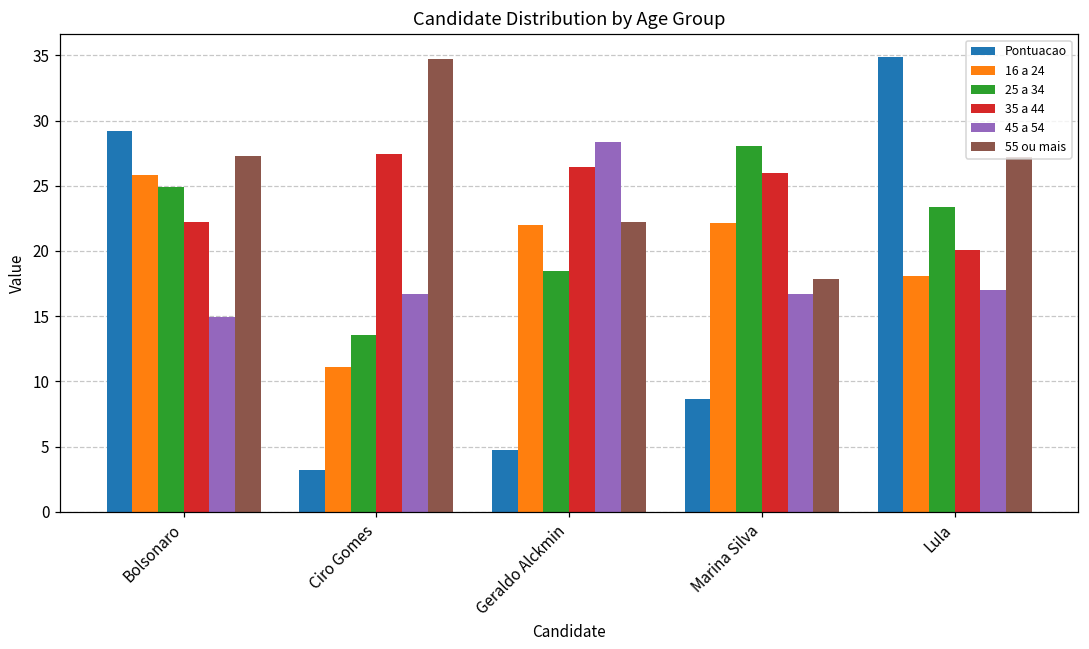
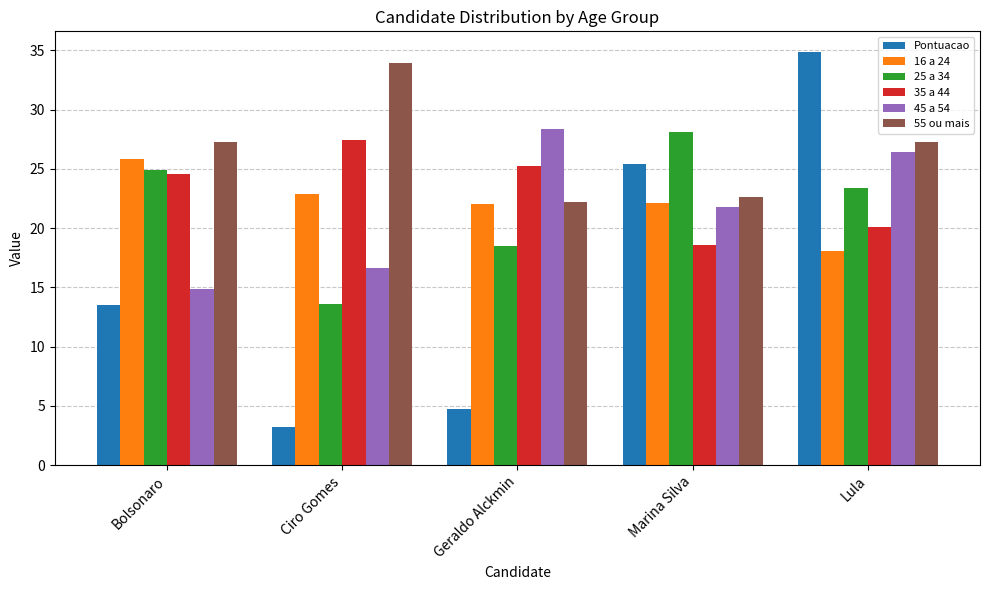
Pontuacao, Bolsonaro: 29.2 -> 13.5
35 a 44, Bolsonaro: 22.2 -> 24.6
16 a 24, Ciro Gomes: 11.1 -> 22.9
55 ou mais, Ciro Gomes: 34.7 -> 34.0
35 a 44, Geraldo Alckmin: 26.4 -> 25.2
Pontuacao, Marina Silva: 8.6 -> 25.4
35 a 44, Marina Silva: 26.0 -> 18.6
45 a 54, Marina Silva: 16.7 -> 21.8
55 ou mais, Marina Silva: 17.9 -> 22.6
45 a 54, Lula: 17.0 -> 26.4
